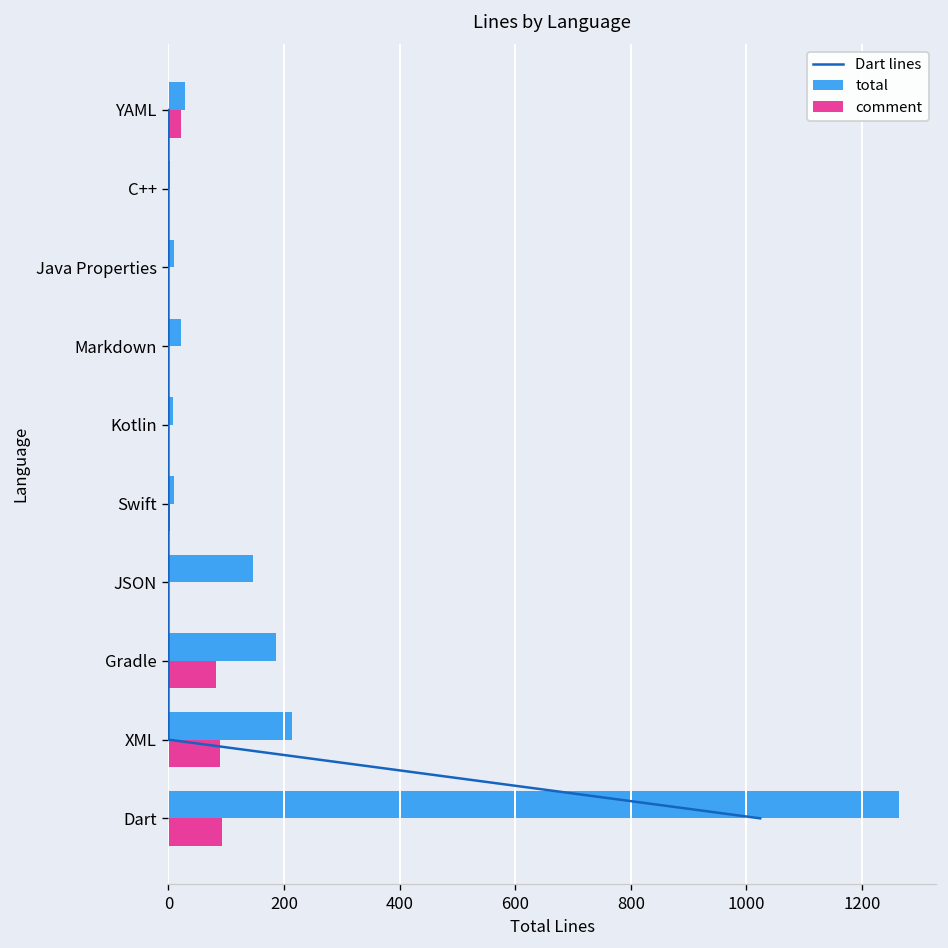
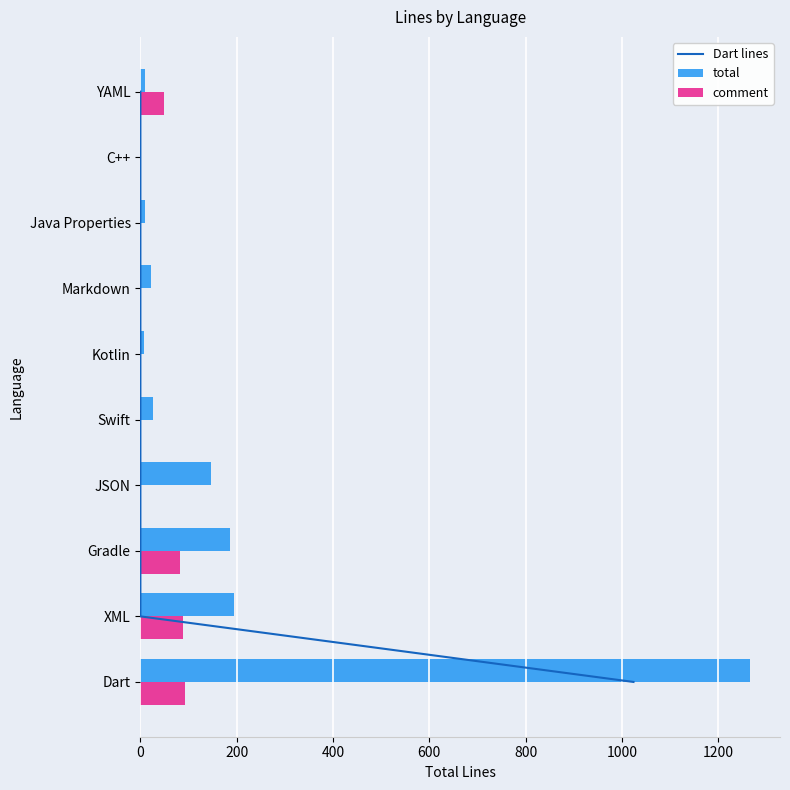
total, YAML: 30 -> 10
comment, YAML: 20 -> 50
total, Swift: 10 -> 30
total, XML: 210 -> 200
